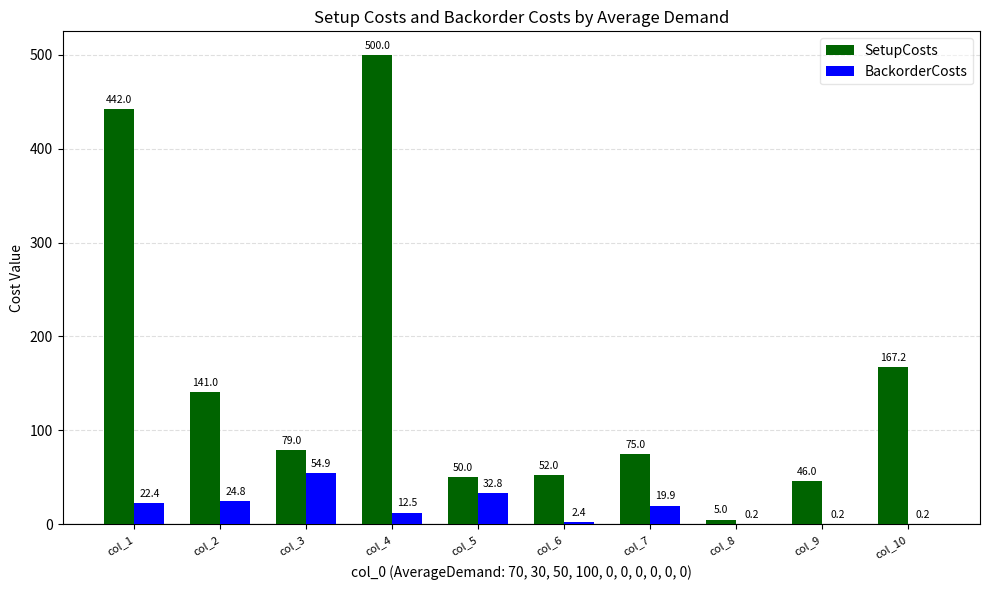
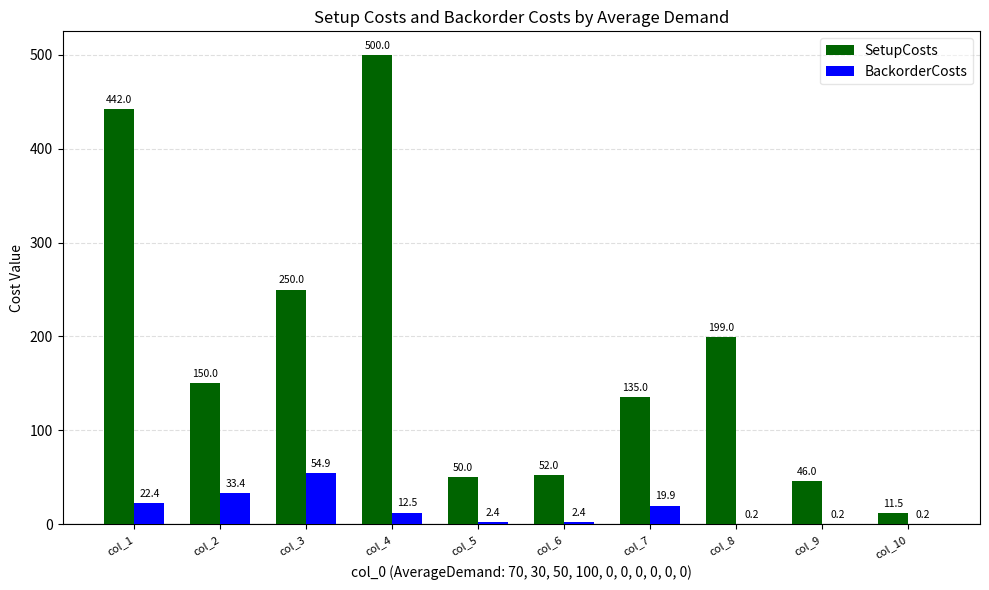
SetupCosts, col_2: 141.0 -> 150.0
BackorderCosts, col_2: 24.8 -> 33.4
SetupCosts, col_3: 79.0 -> 250.0
BackorderCosts, col_5: 32.8 -> 2.4
SetupCosts, col_7: 75.0 -> 135.0
SetupCosts, col_8: 5.0 -> 199.0
SetupCosts, col_10: 167.2 -> 11.5
